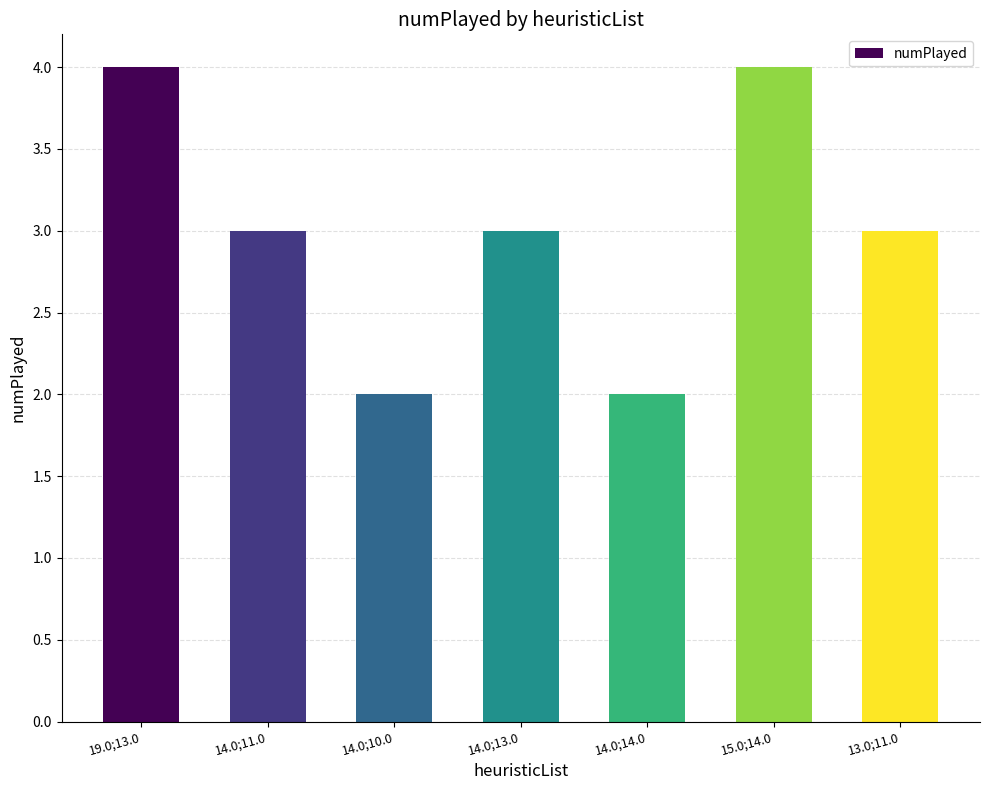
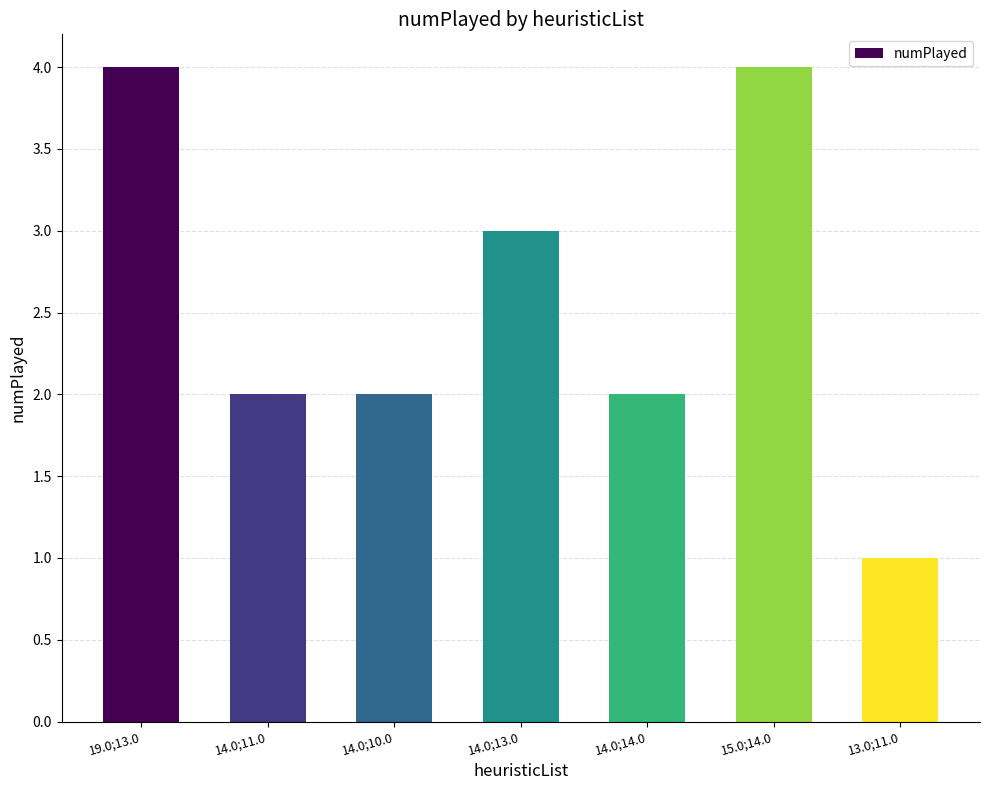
14.0;11.0: 3 -> 2
13.0;11.0: 3 -> 1
